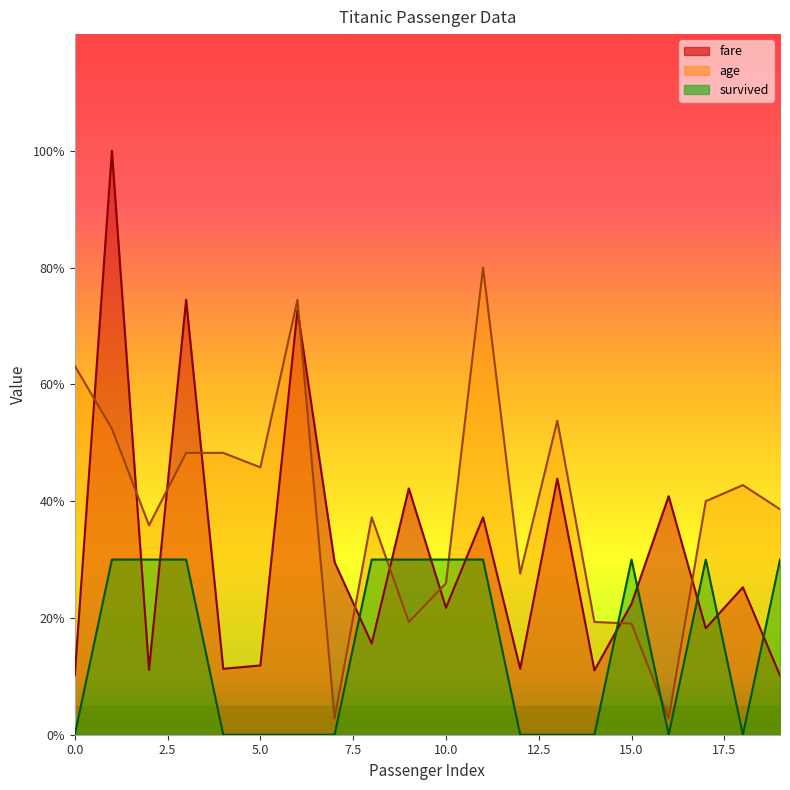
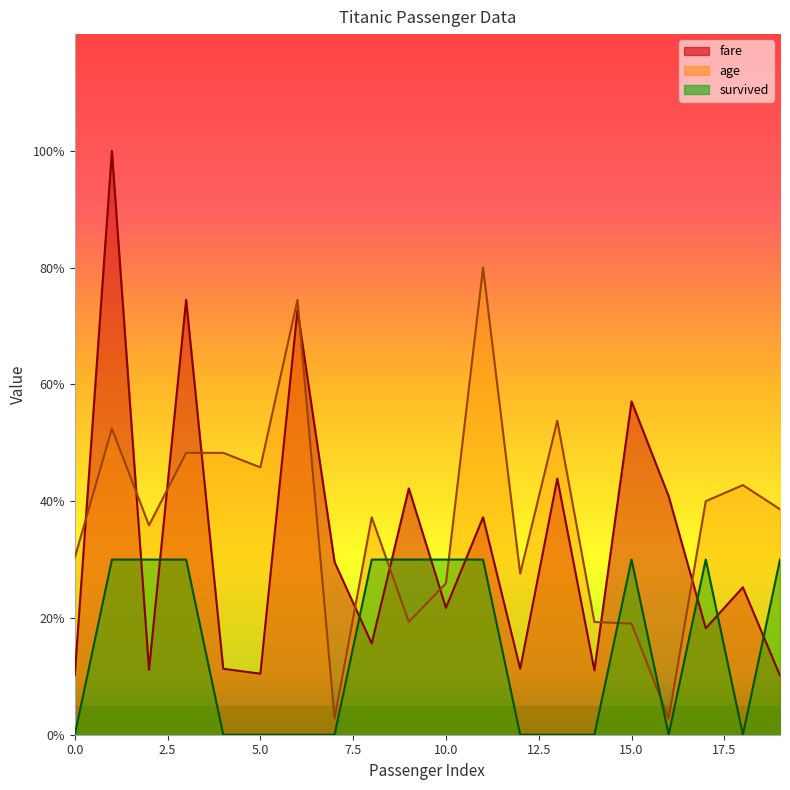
age, 0.0: 63% -> 30%
fare, 5.0: 12% -> 10%
fare, 15.0: 22% -> 57%
